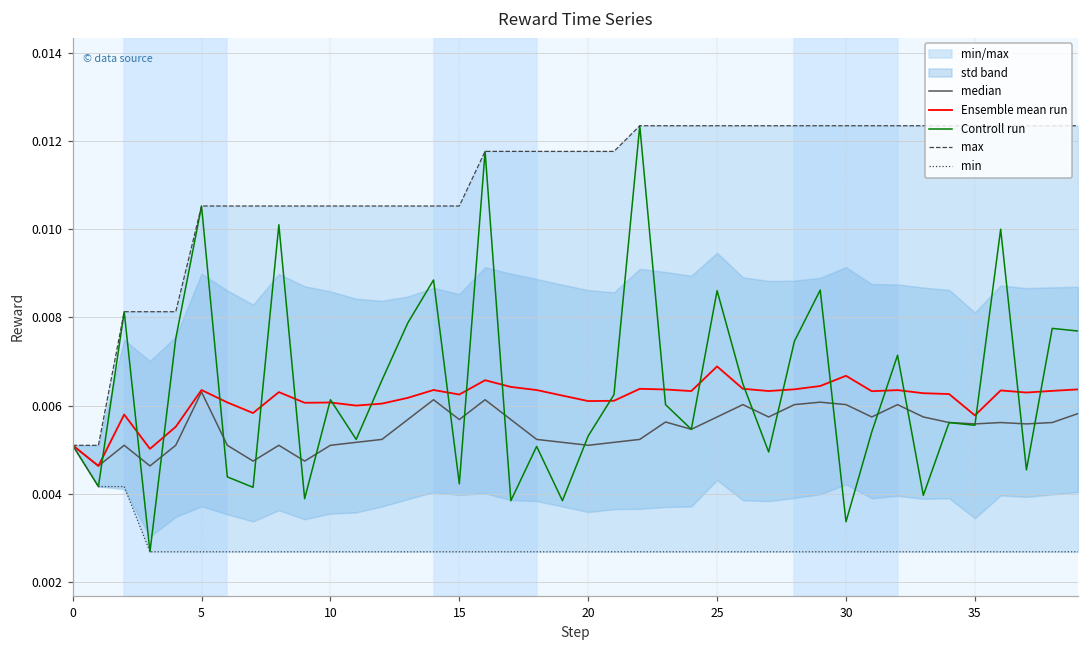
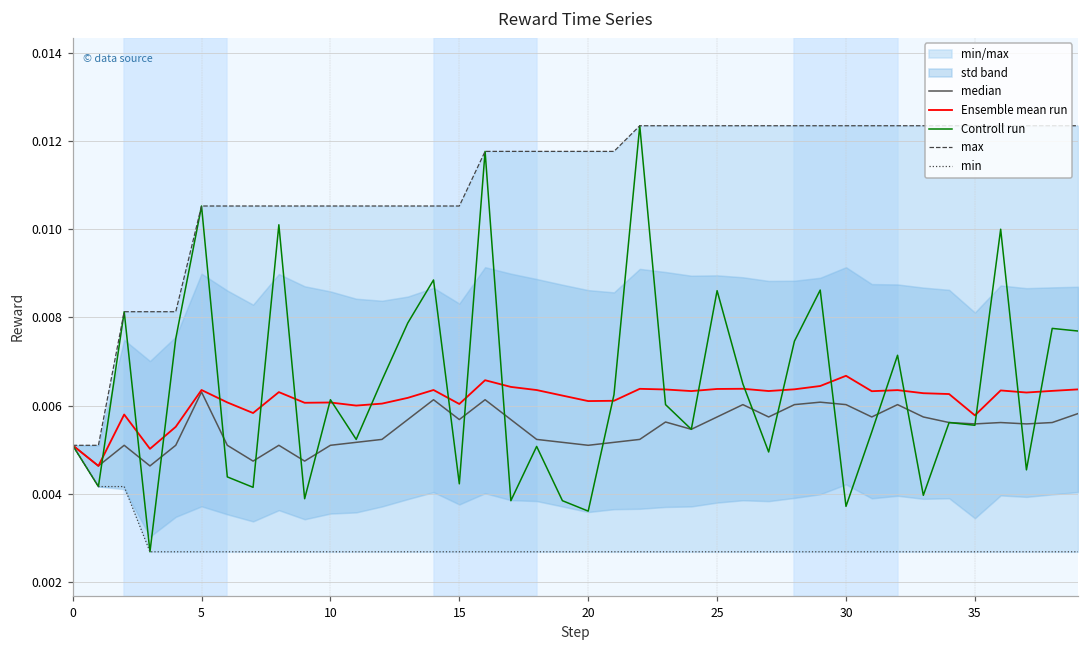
Ensemble mean run, 15: 0.0063 -> 0.0060
Controll run, 20: 0.0053 -> 0.0036
Ensemble mean run, 25: 0.0069 -> 0.0064
Controll run, 30: 0.0034 -> 0.0037
